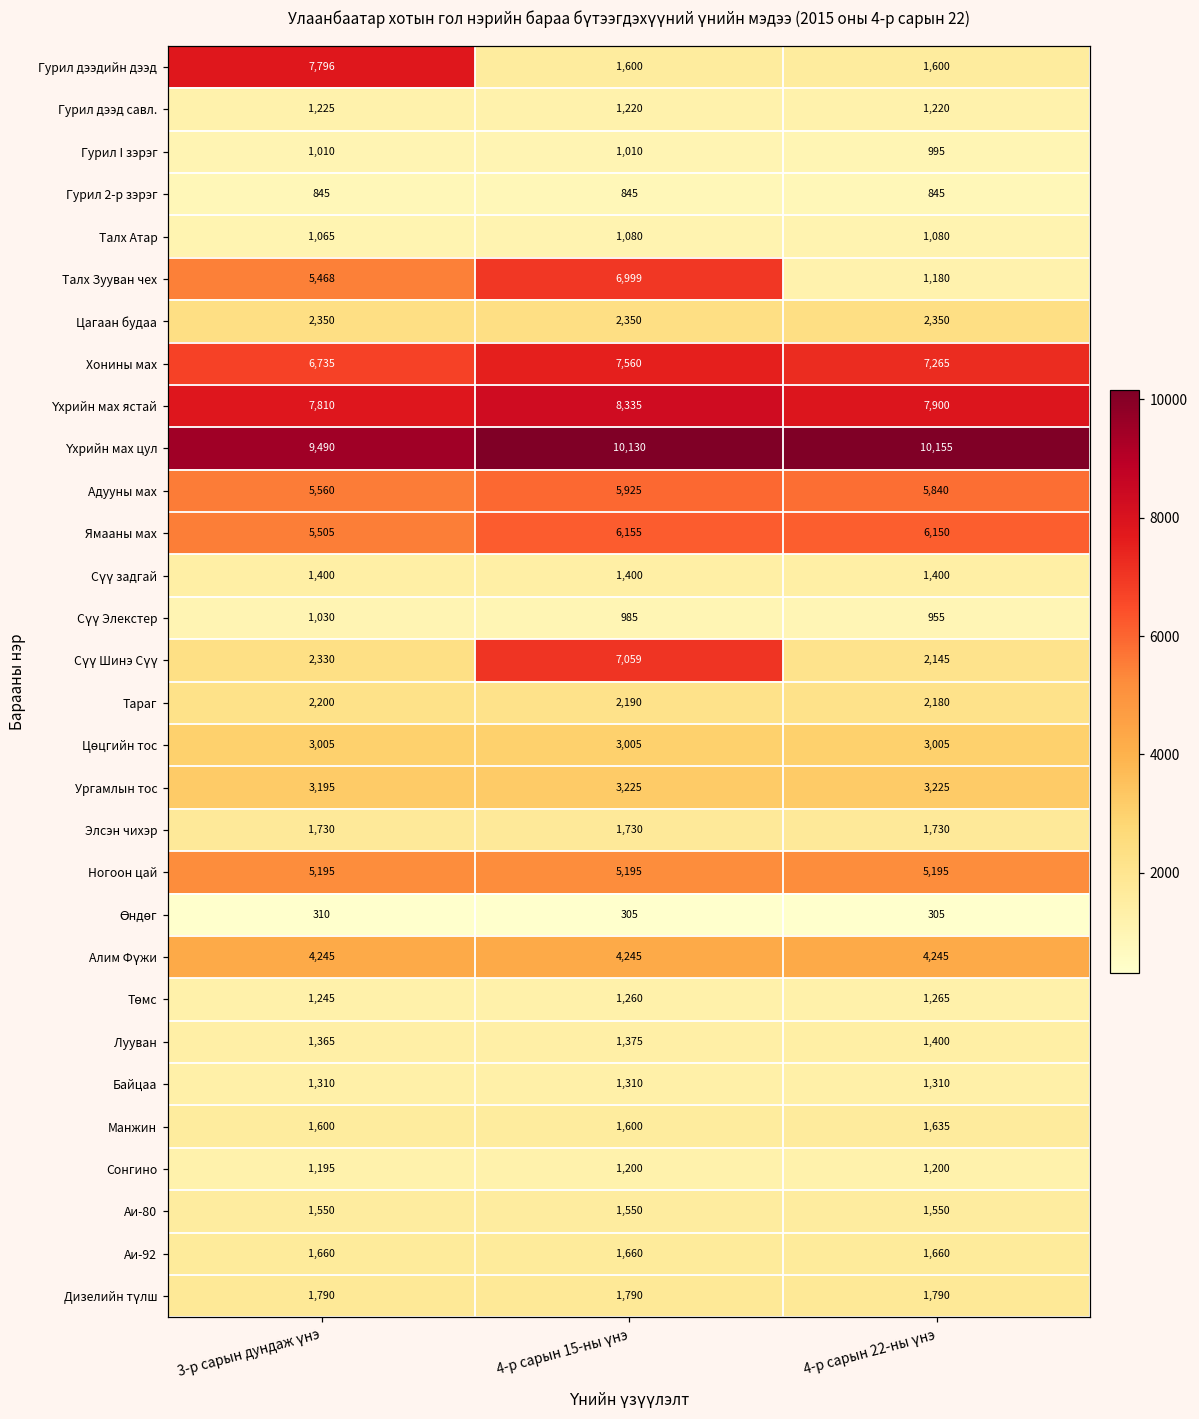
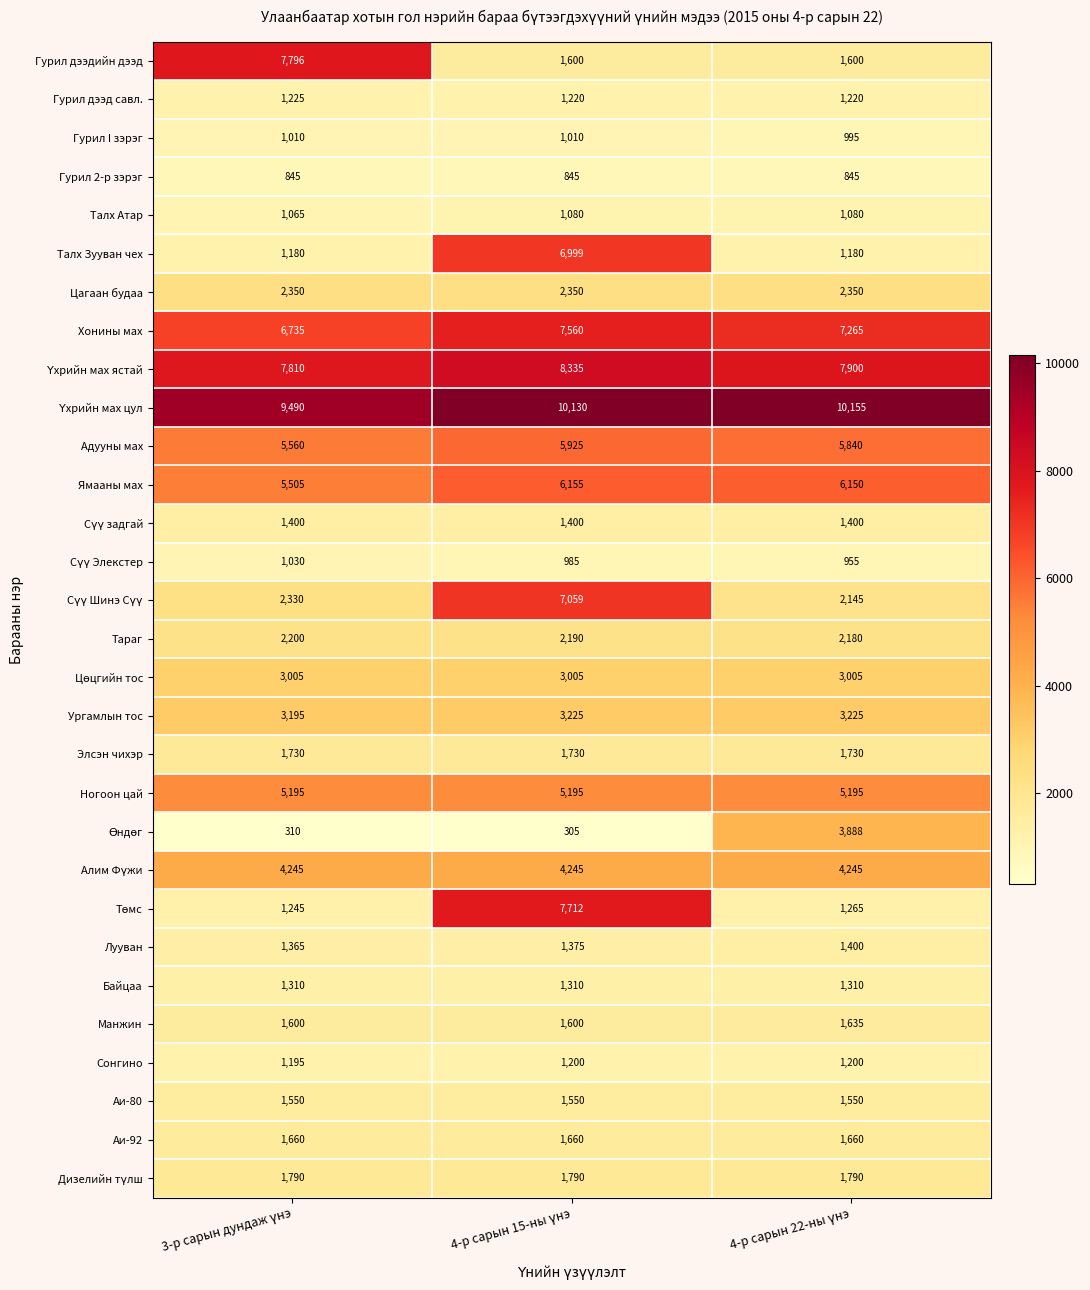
Талх Зууван чех, 3-р сарын дундаж үнэ: 5,468 -> 1,180
Өндөг, 4-р сарын 22-ны үнэ: 305 -> 3,888
Төмс, 4-р сарын 15-ны үнэ: 1,260 -> 7,712
